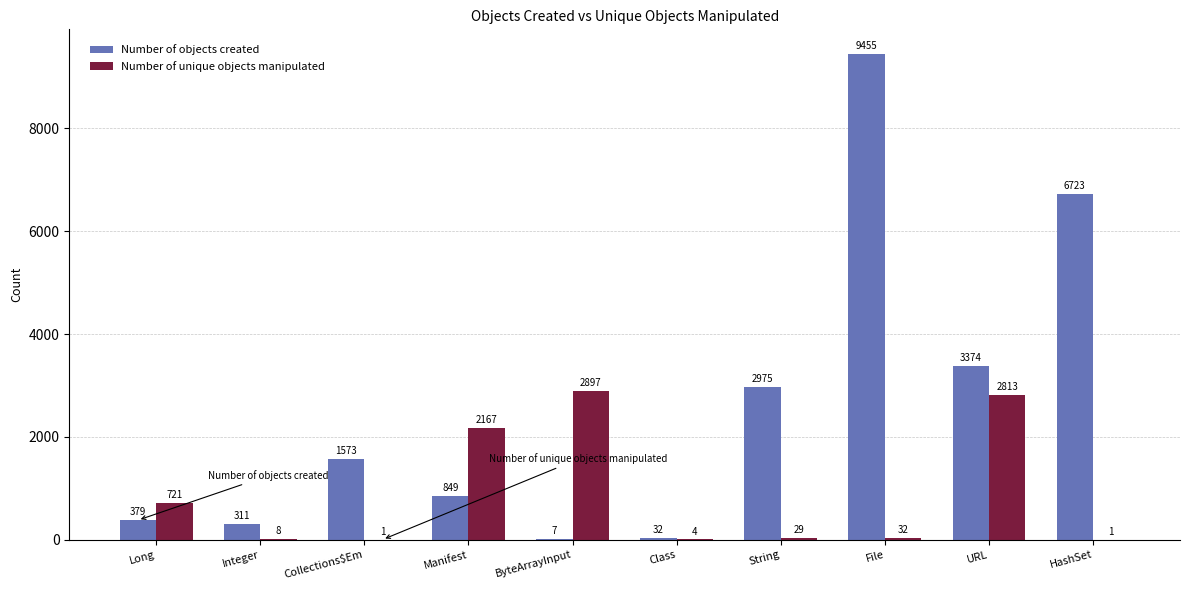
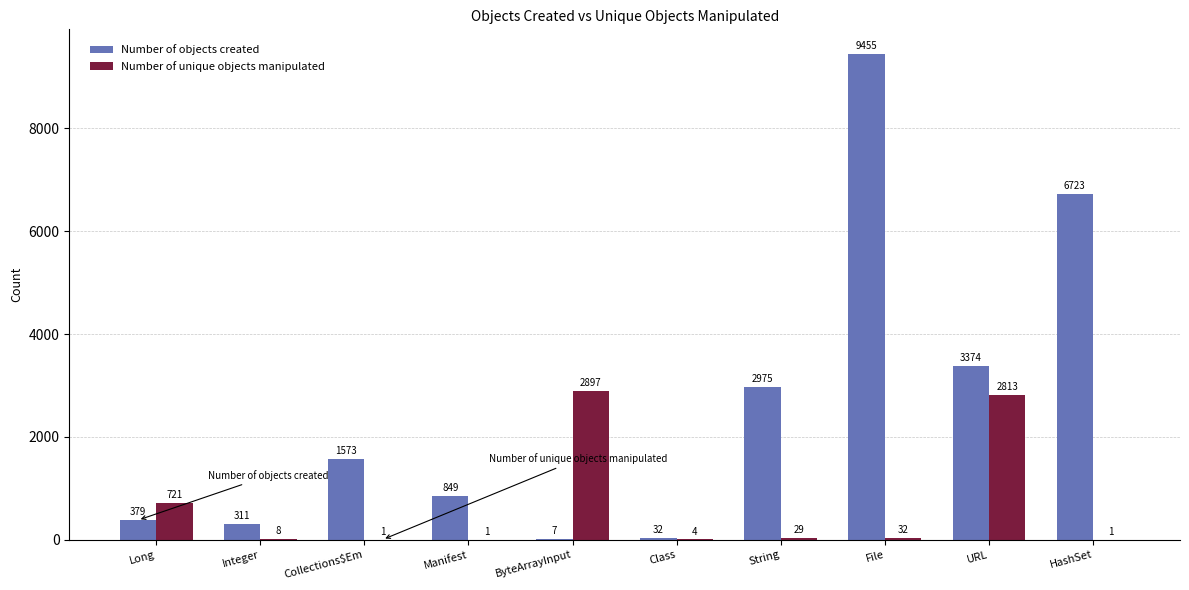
Number of unique objects manipulated, Manifest: 2167 -> 1
